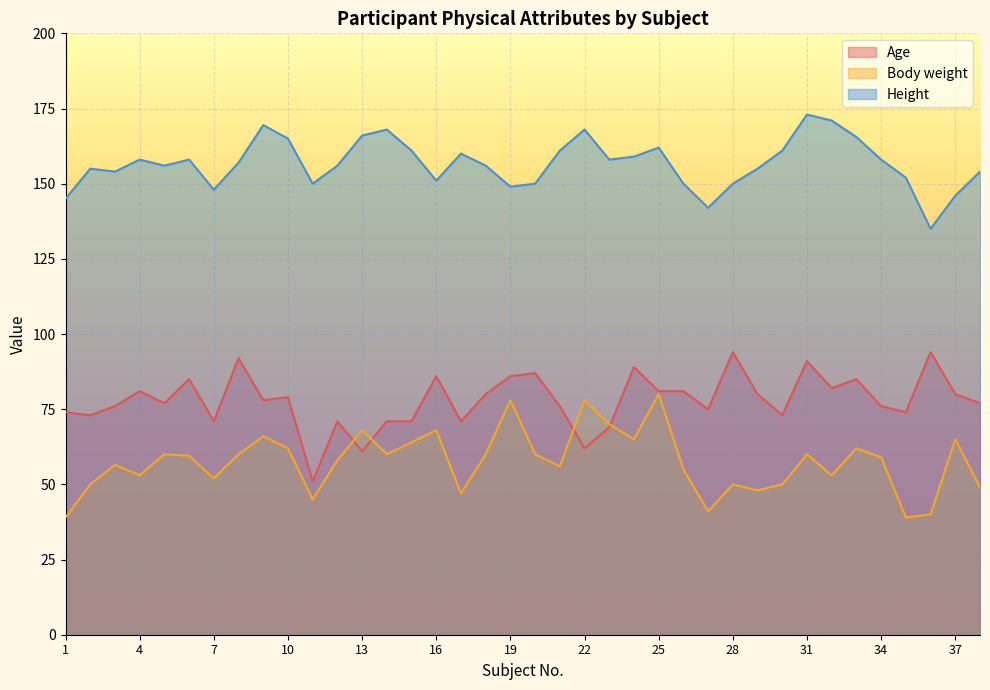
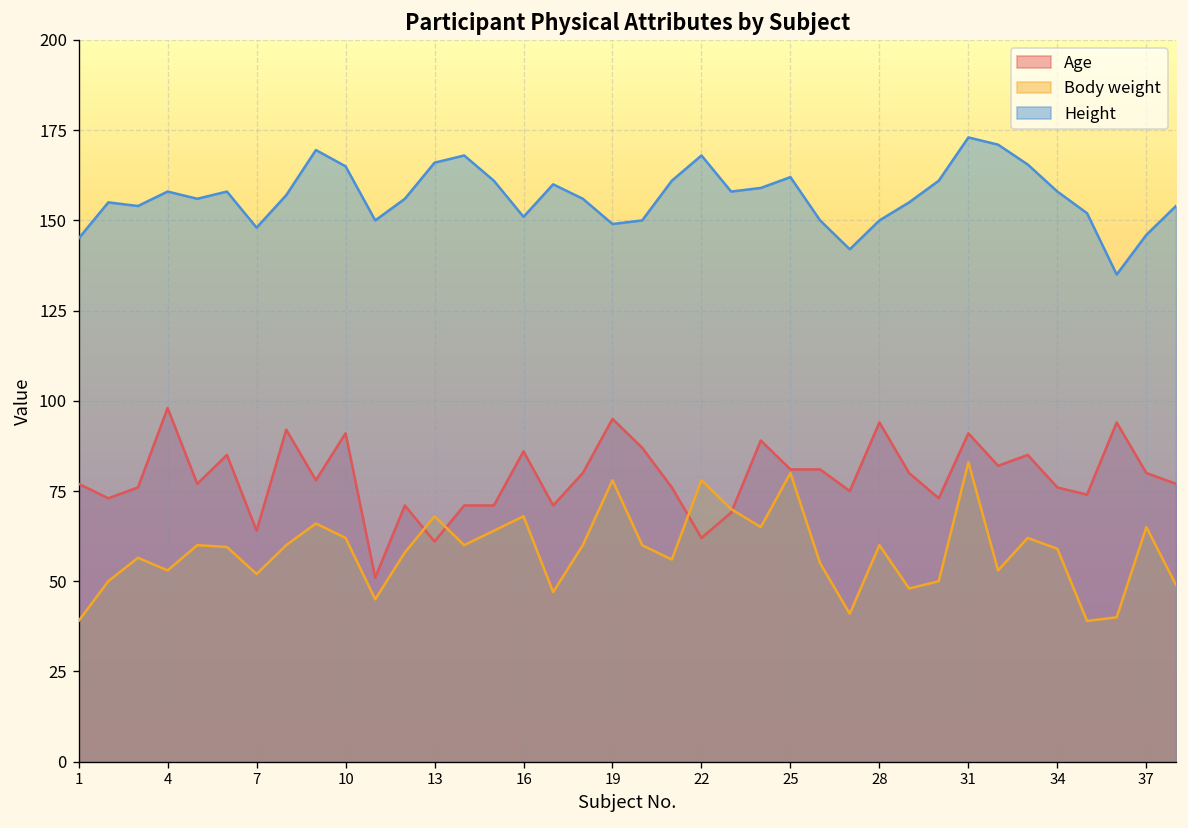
Age, 1: 74 -> 77
Age, 4: 81 -> 98
Age, 7: 71 -> 64
Age, 10: 79 -> 91
Age, 19: 86 -> 95
Body weight, 28: 50 -> 60
Body weight, 31: 60 -> 83
